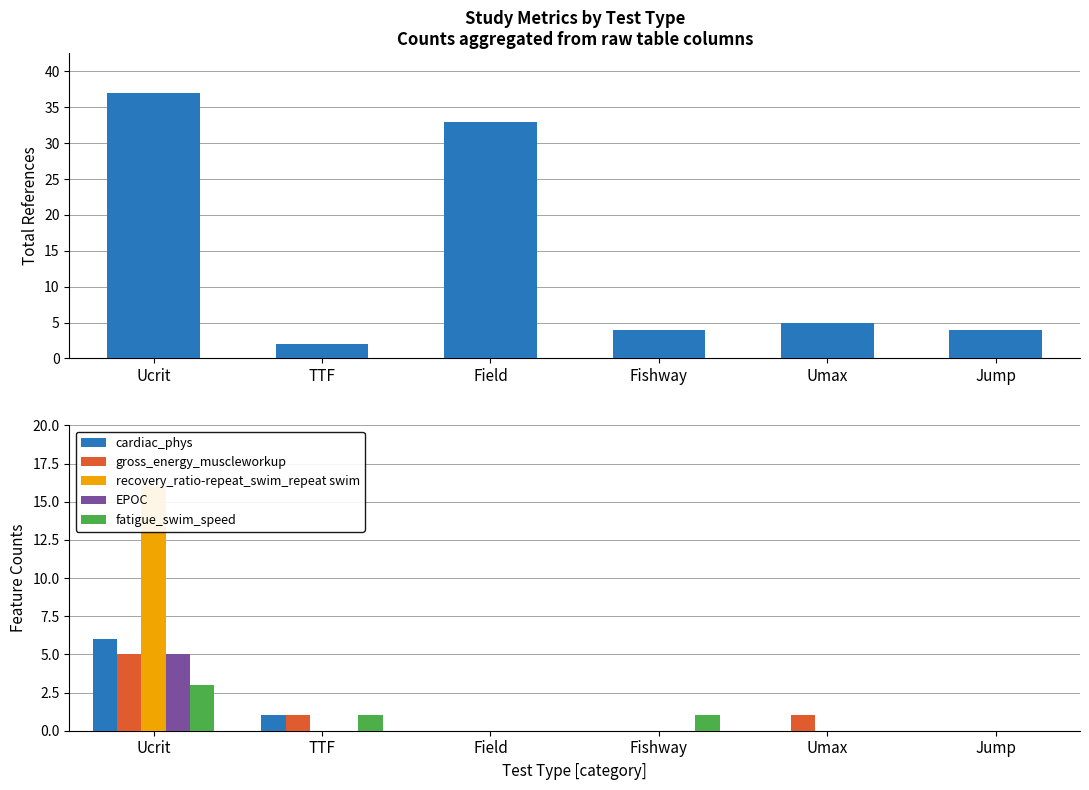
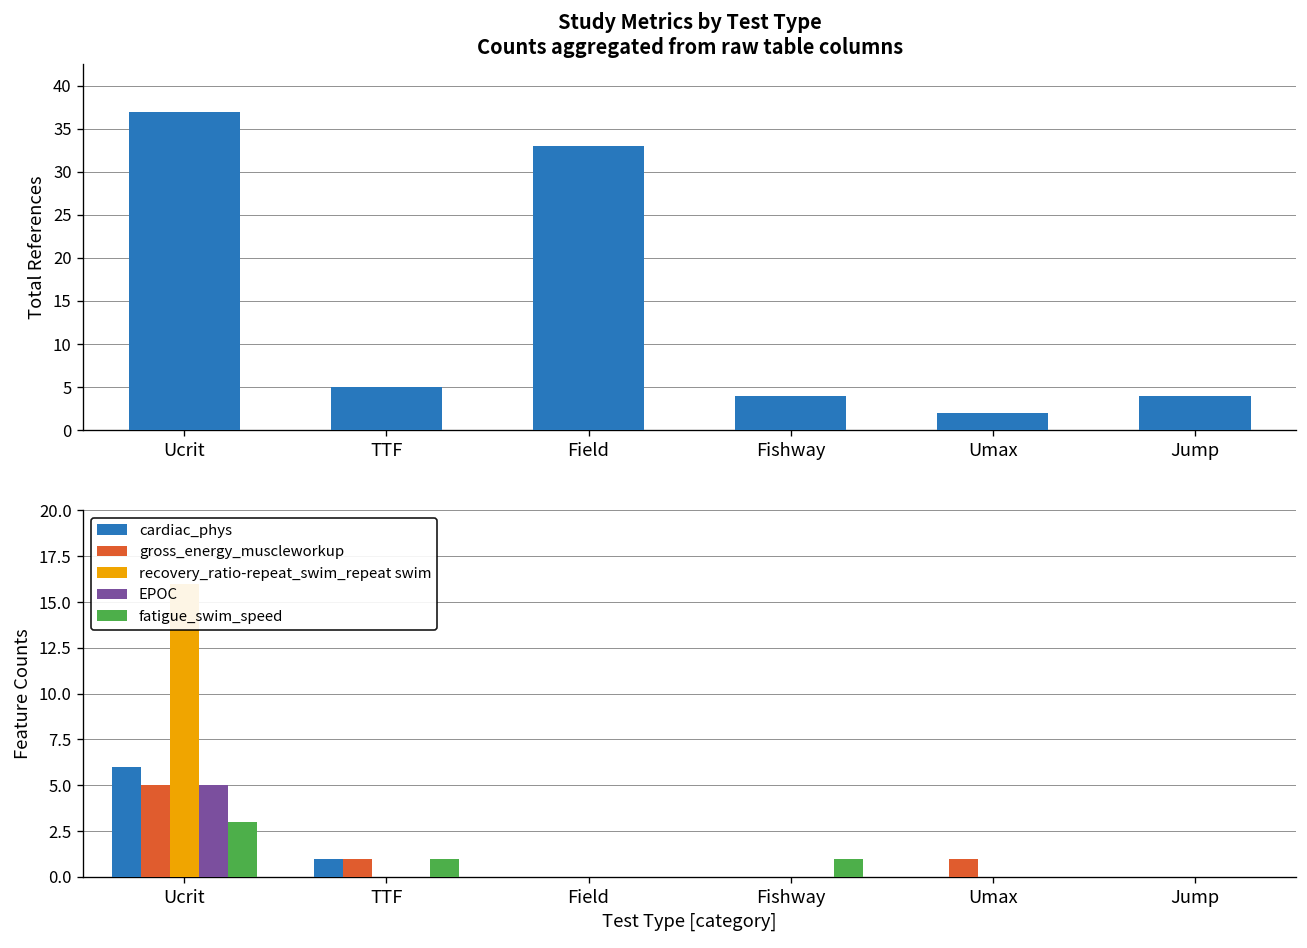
Study Metrics by Test Type Counts aggregated from raw table columns, TTF: 2 -> 5
Study Metrics by Test Type Counts aggregated from raw table columns, Umax: 5 -> 2
